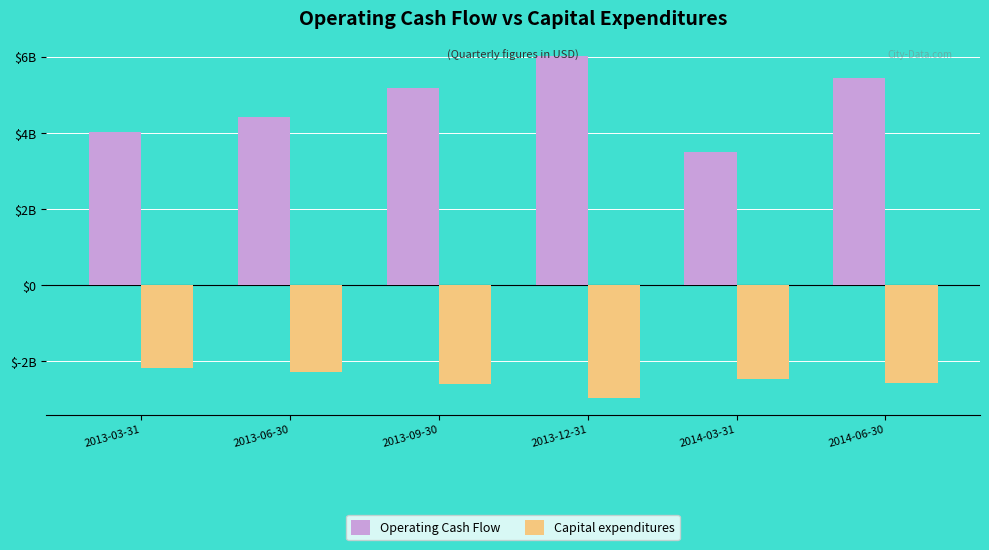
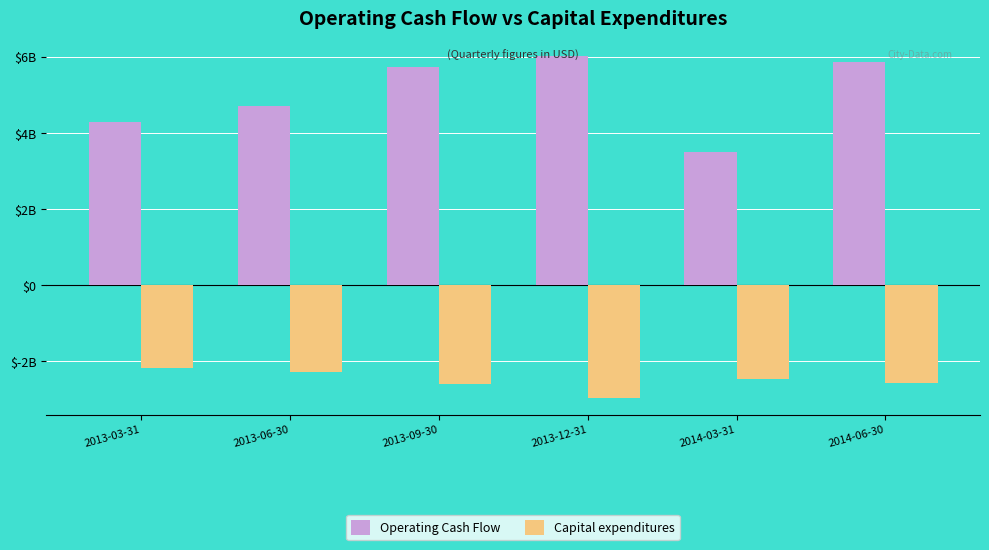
Operating Cash Flow, 2013-03-31: $4000000000 -> $4300000000
Operating Cash Flow, 2013-06-30: $4400000000 -> $4700000000
Operating Cash Flow, 2013-09-30: $5200000000 -> $5700000000
Operating Cash Flow, 2014-06-30: $5500000000 -> $5900000000
